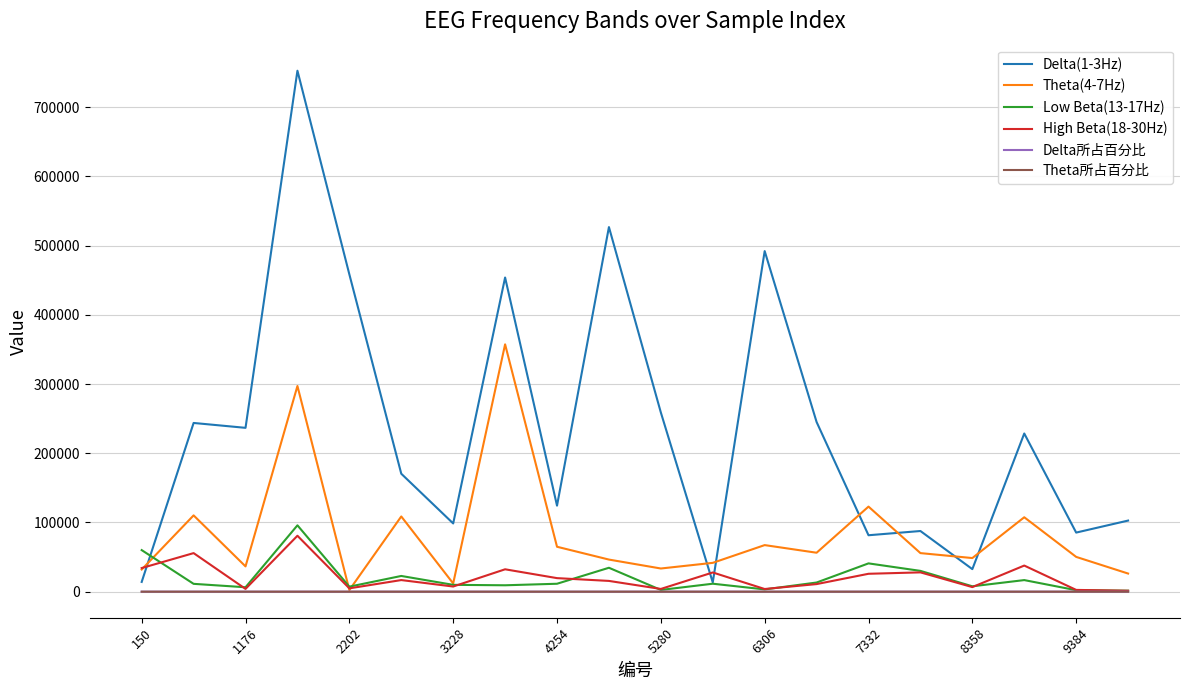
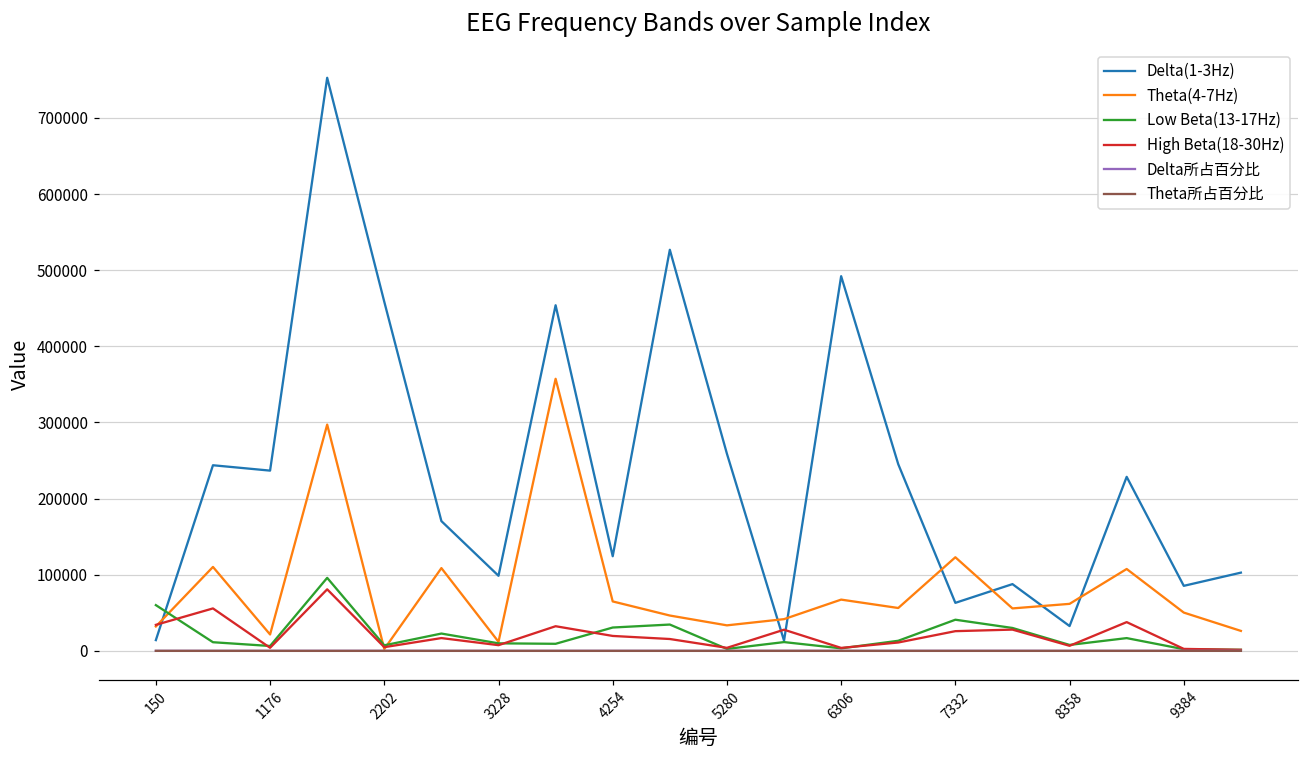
Theta(4-7Hz), 1176: 40000 -> 20000
Low Beta(13-17Hz), 4254: 10000 -> 30000
Delta(1-3Hz), 7332: 80000 -> 60000
Theta(4-7Hz), 8358: 50000 -> 60000
